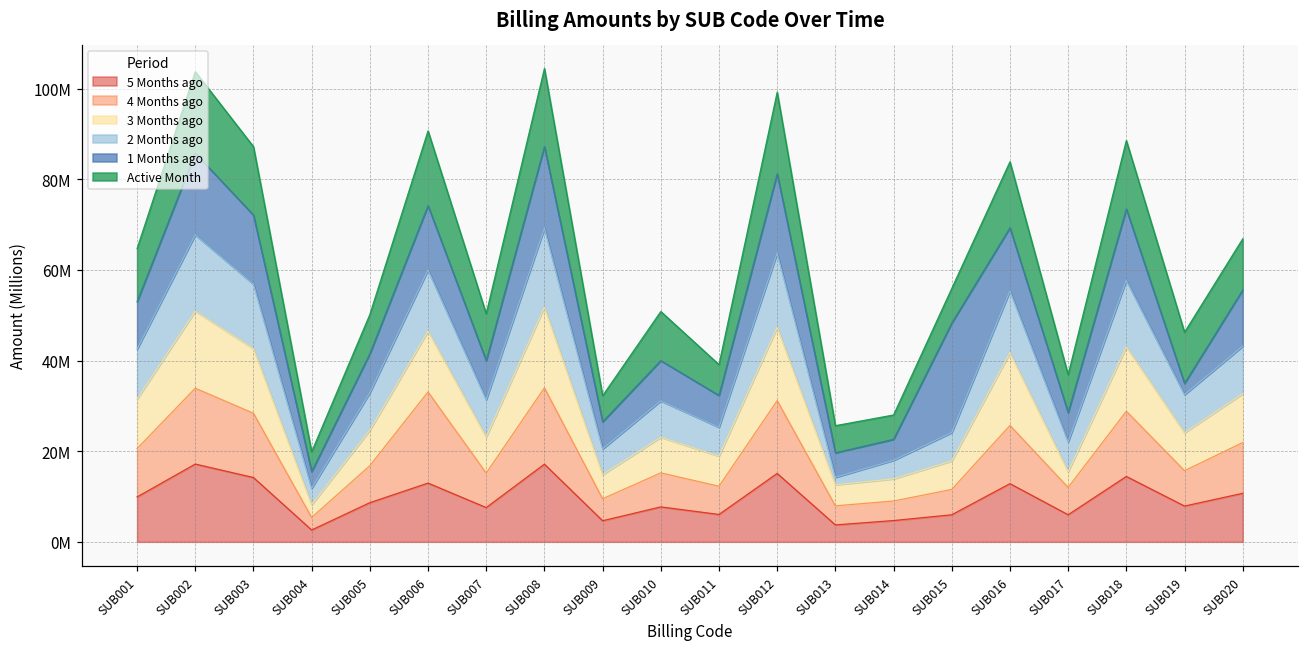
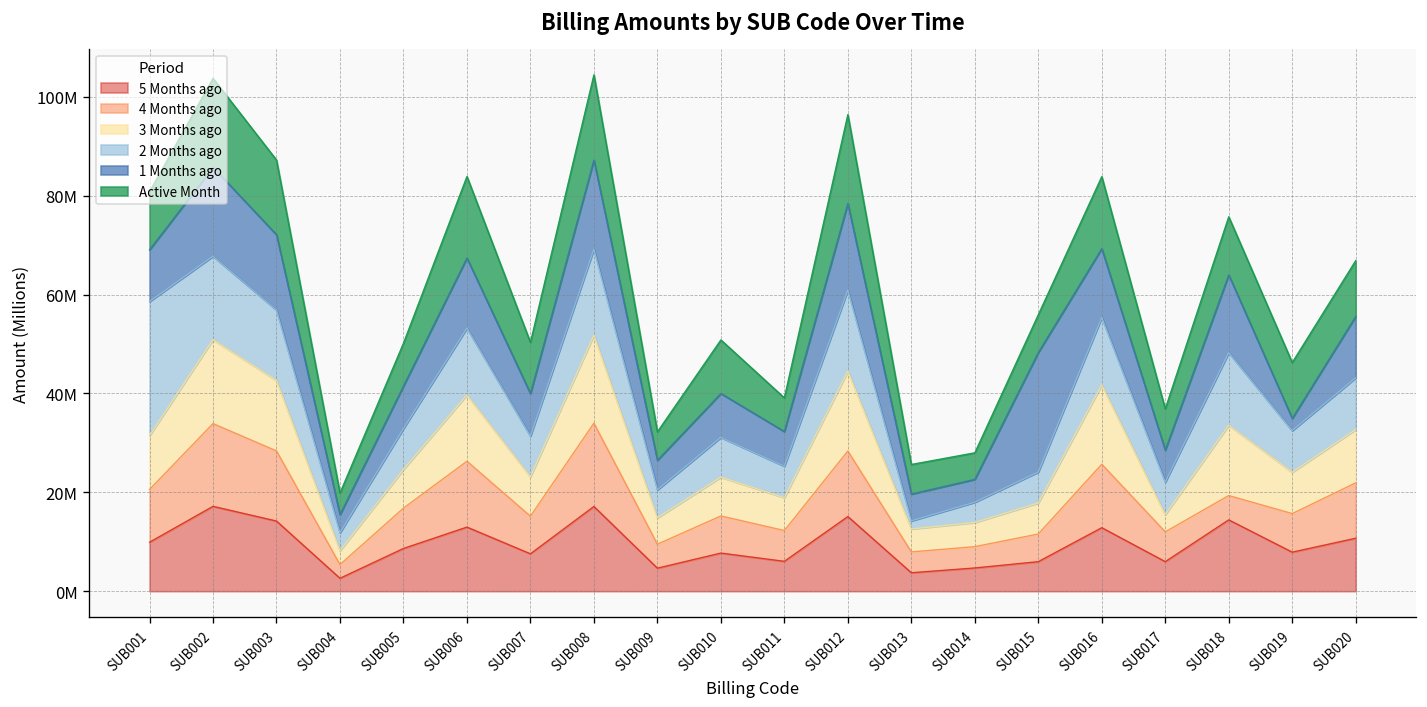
2 Months ago, SUB001: 11000000 -> 27000000
4 Months ago, SUB006: 20000000 -> 13000000
4 Months ago, SUB012: 16000000 -> 13000000
4 Months ago, SUB018: 14000000 -> 5000000
Active Month, SUB018: 15000000 -> 12000000
